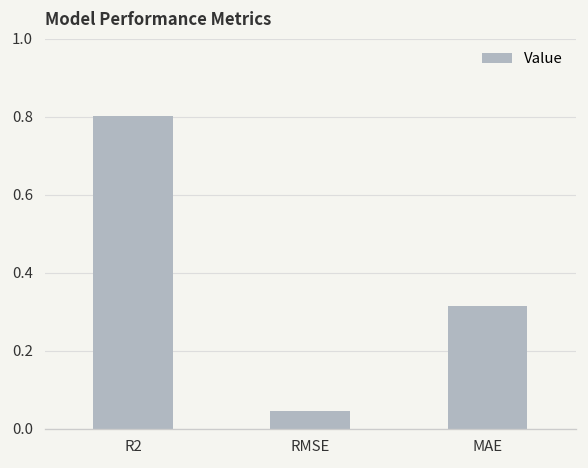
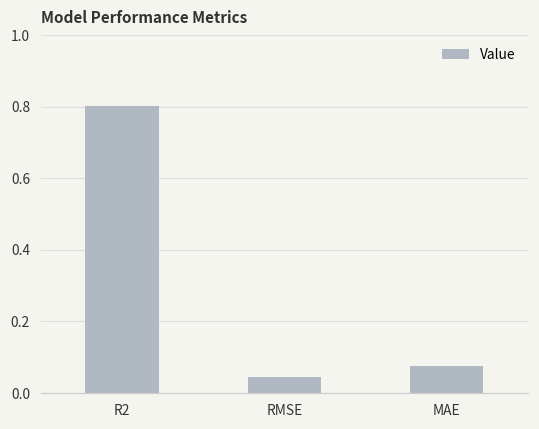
MAE: 0.32 -> 0.08
